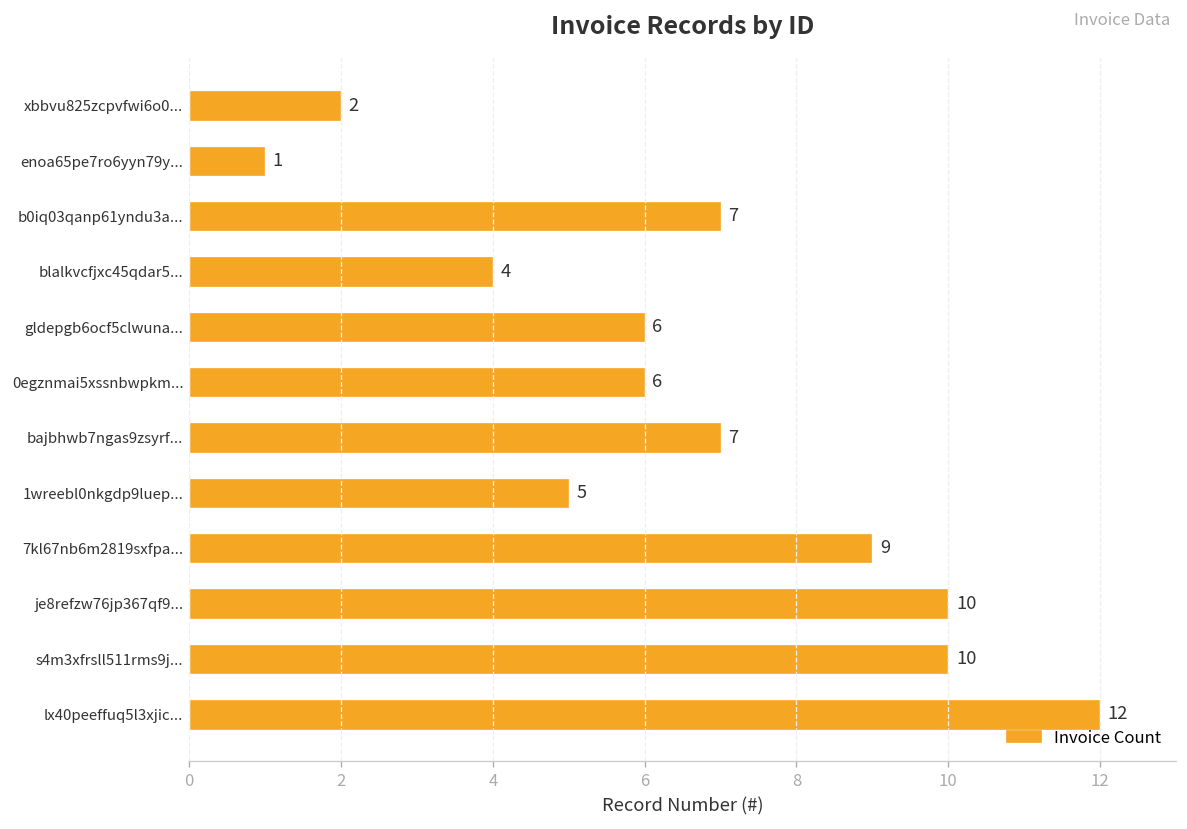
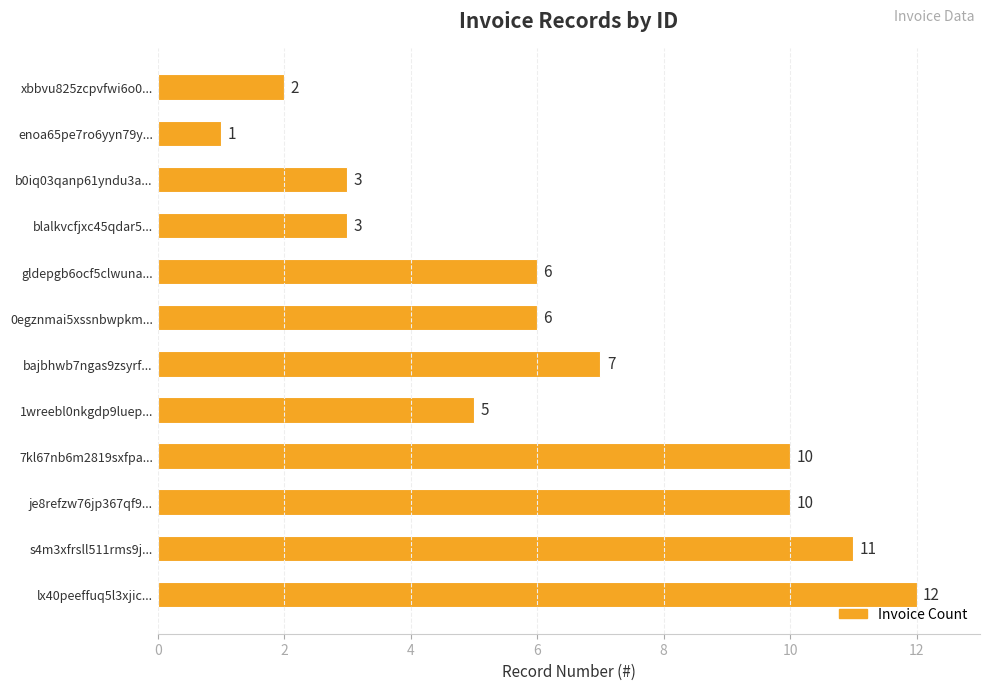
b0iq03qanp61yndu3a...: 7 -> 3
blalkvcfjxc45qdar5...: 4 -> 3
7kl67nb6m2819sxfpa...: 9 -> 10
s4m3xfrsll511rms9j...: 10 -> 11
